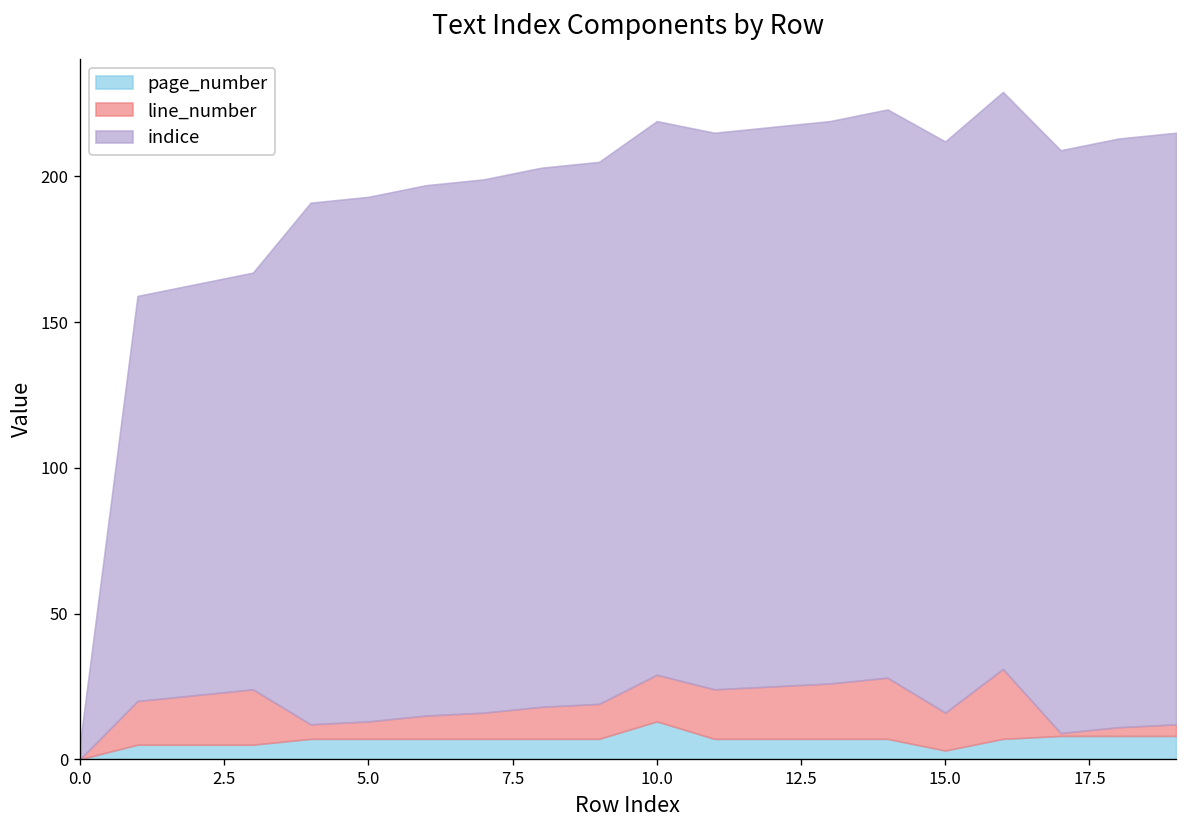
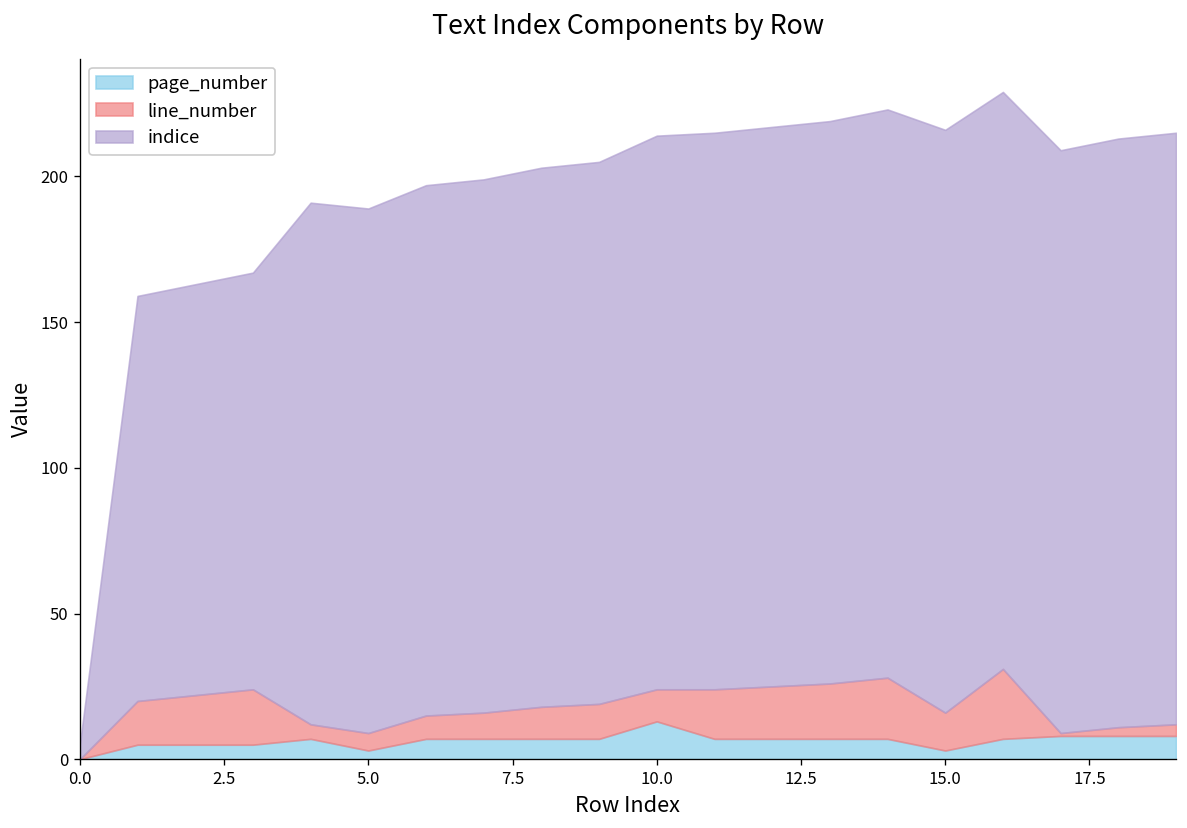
page_number, 5.0: 7 -> 3
line_number, 10.0: 16 -> 11
indice, 15.0: 196 -> 200
